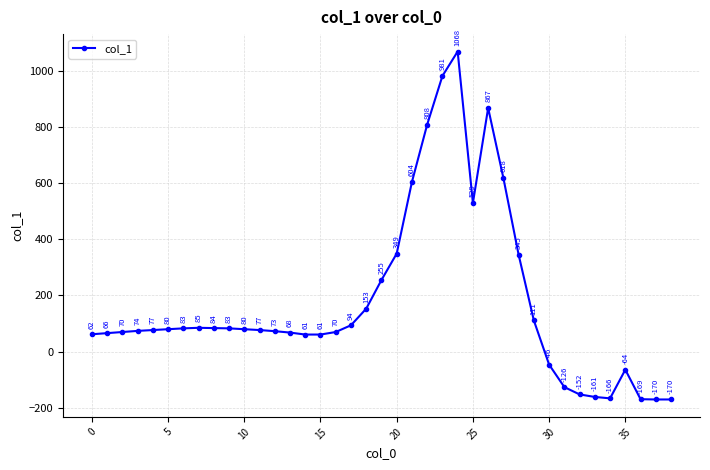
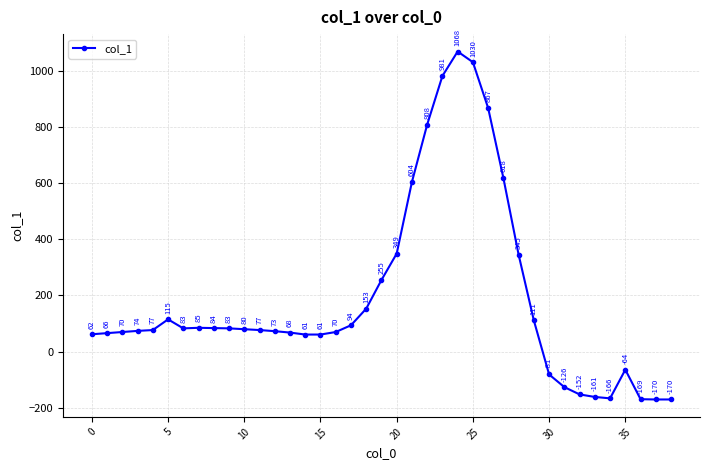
5: 80 -> 115
25: 529 -> 1030
30: -46 -> -81
